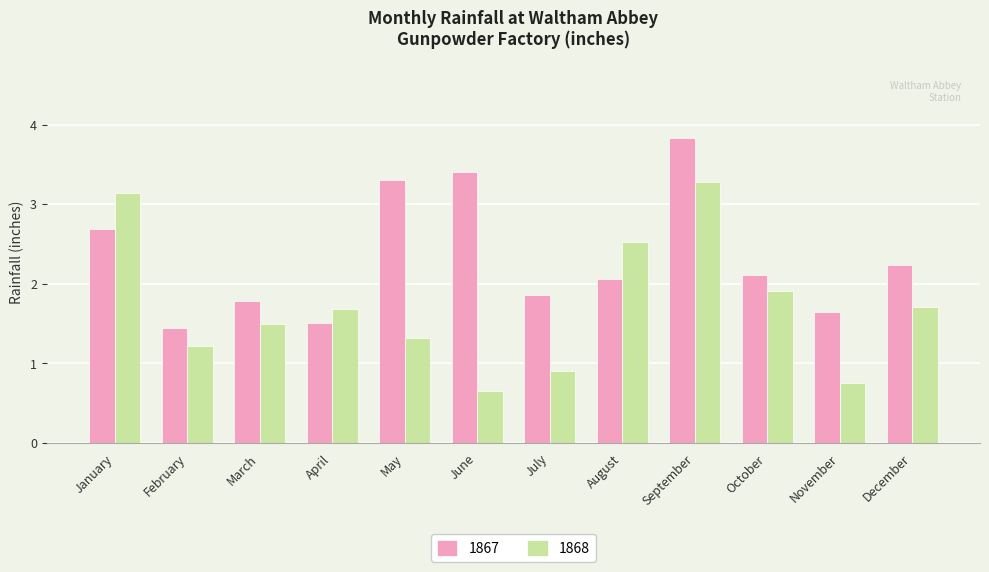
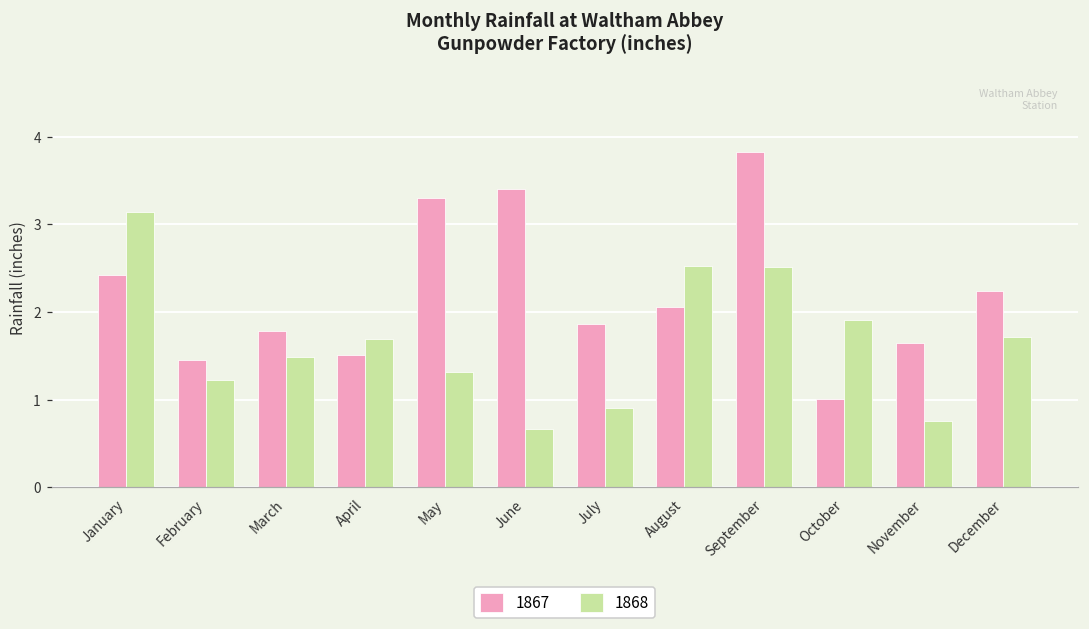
1867, January: 2.7 -> 2.4
1868, September: 3.3 -> 2.5
1867, October: 2.1 -> 1.0
